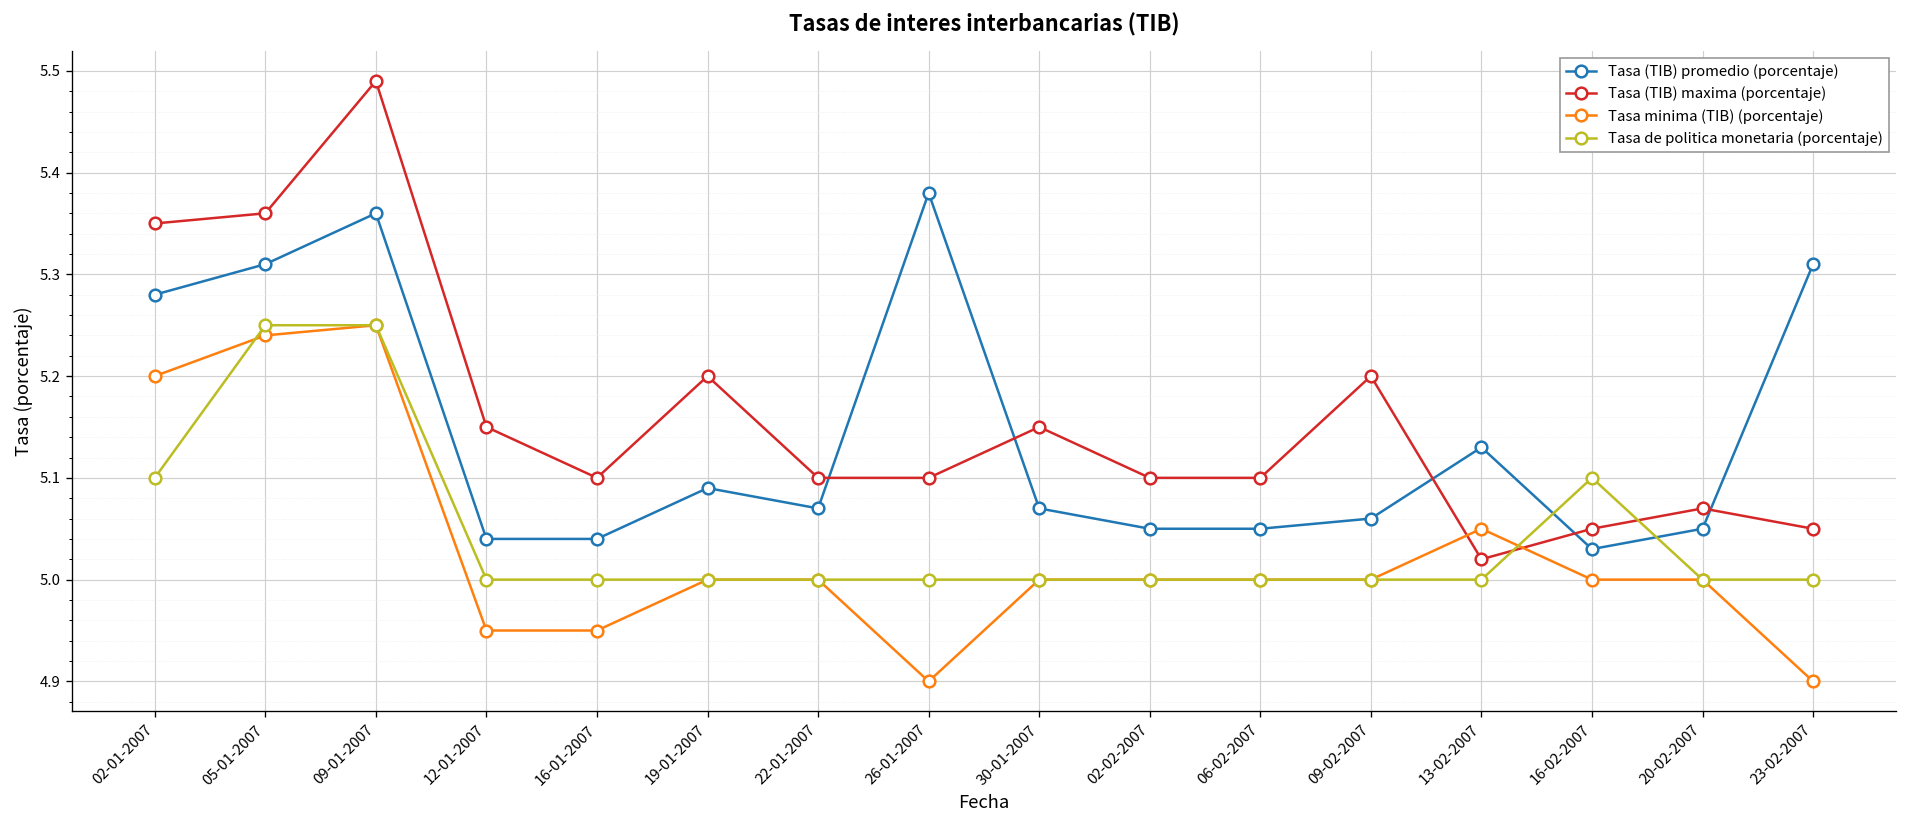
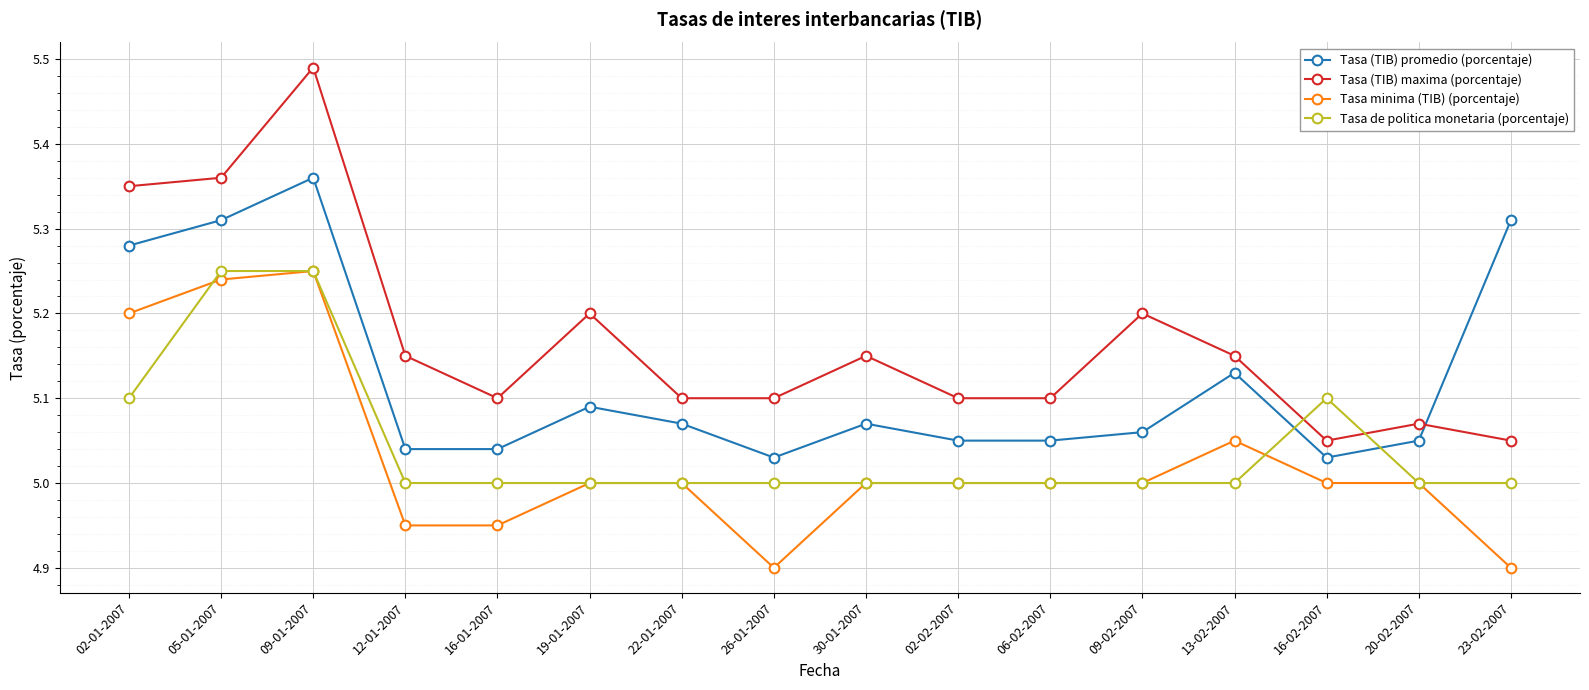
Tasa (TIB) promedio (porcentaje), 26-01-2007: 5.38 -> 5.03
Tasa (TIB) maxima (porcentaje), 13-02-2007: 5.02 -> 5.15
